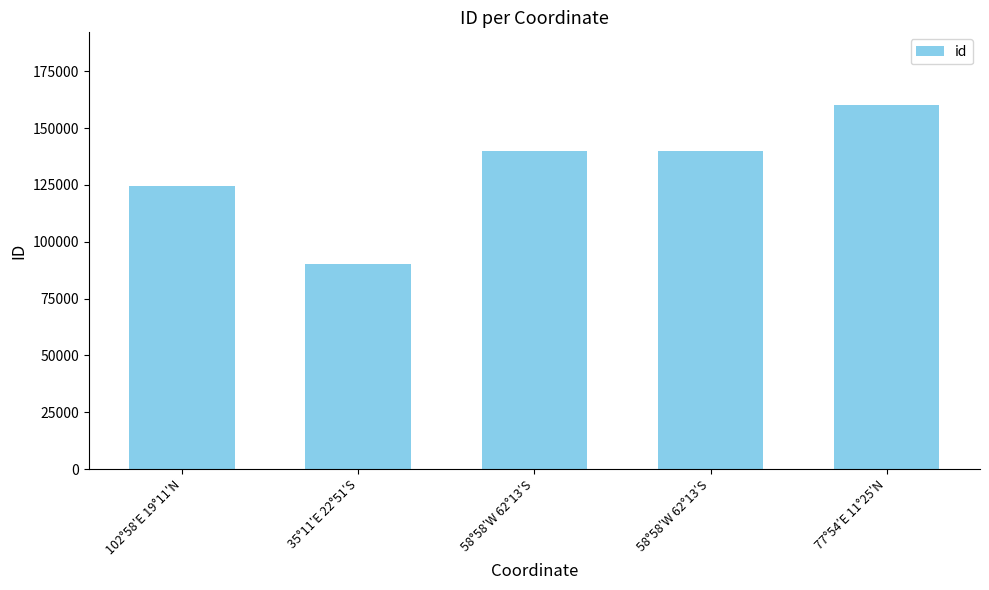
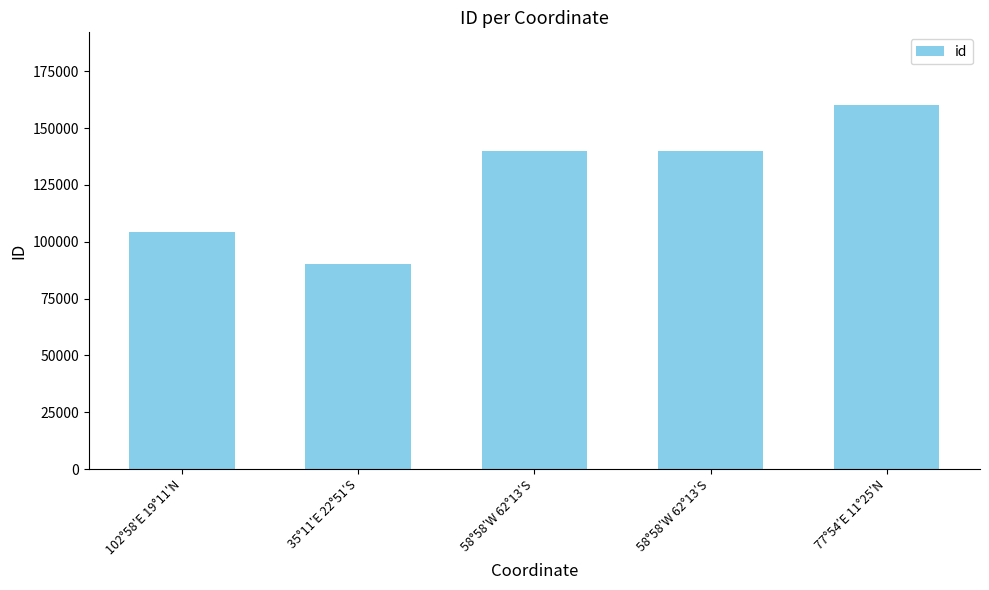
102°58′E 19°11′N: 125000 -> 104000
